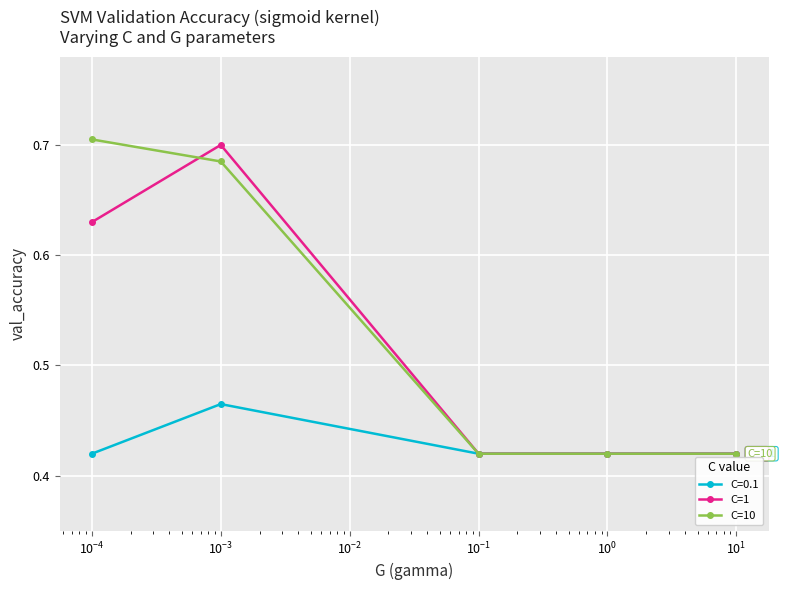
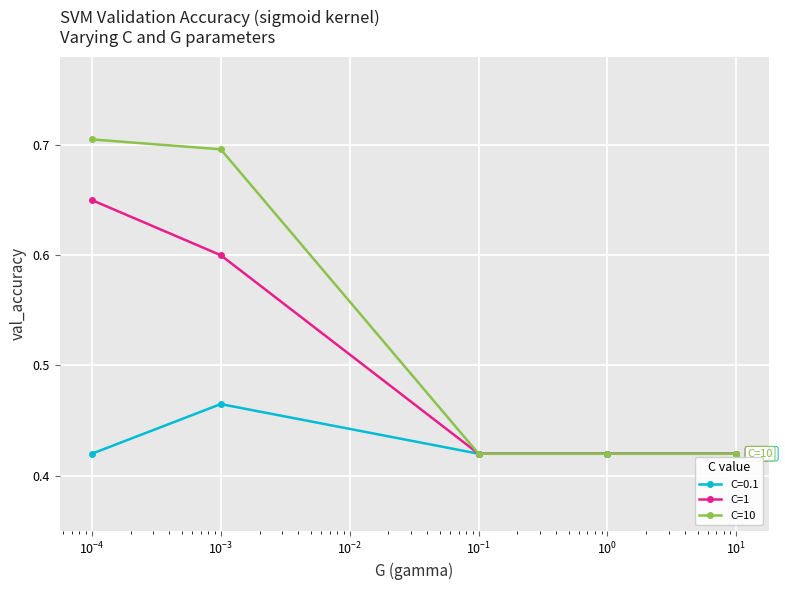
C=1, 10^-4: 0.63 -> 0.65
C=1, 10^-3: 0.7 -> 0.6
C=10, 10^-3: 0.685 -> 0.696
